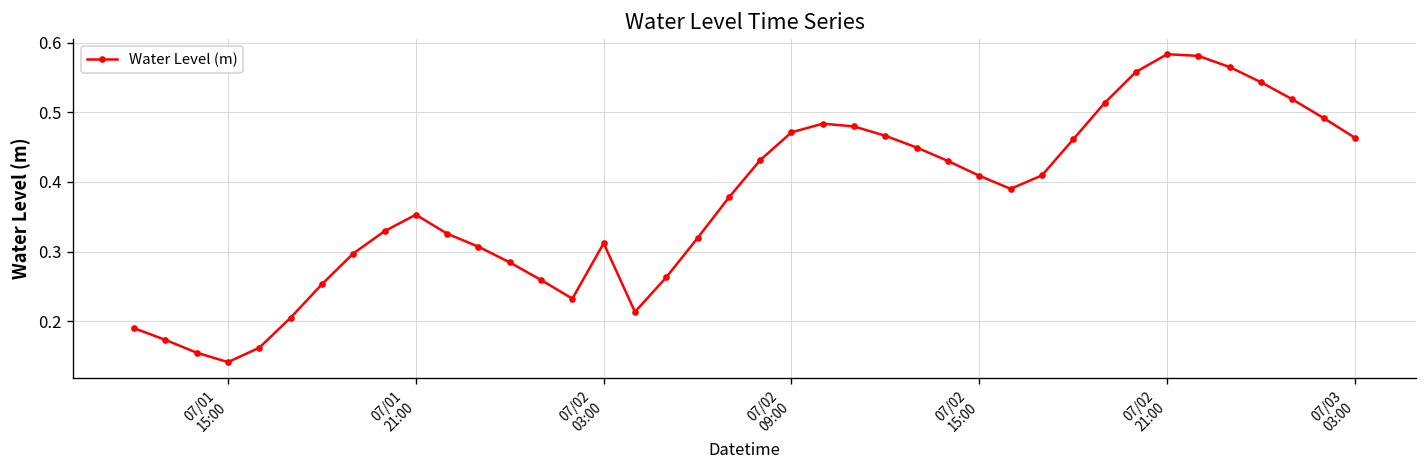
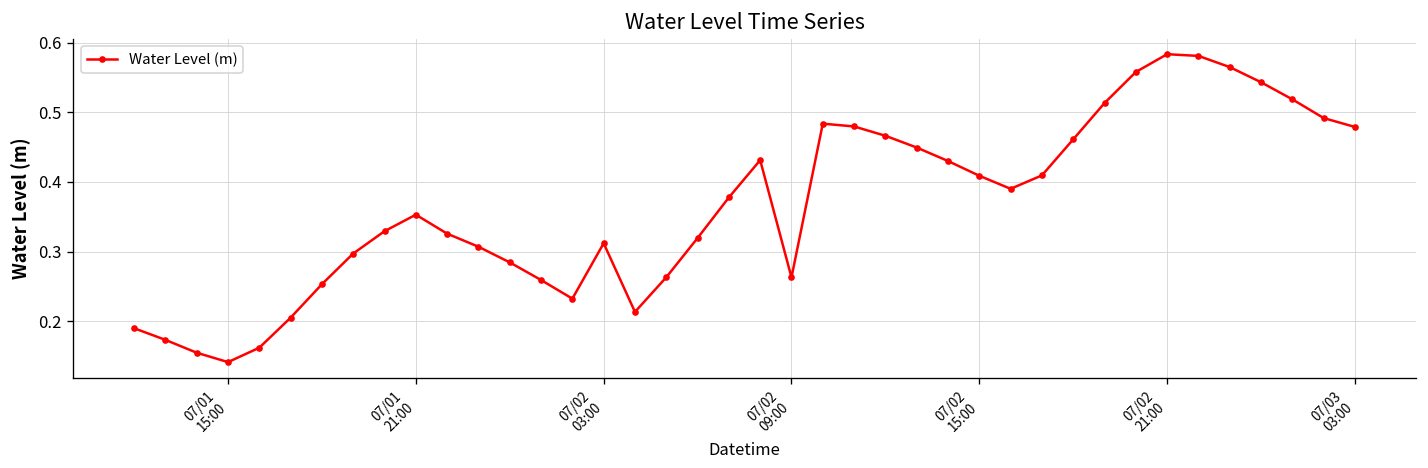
07/02 09:00: 0.47 -> 0.26
07/03 03:00: 0.46 -> 0.48
